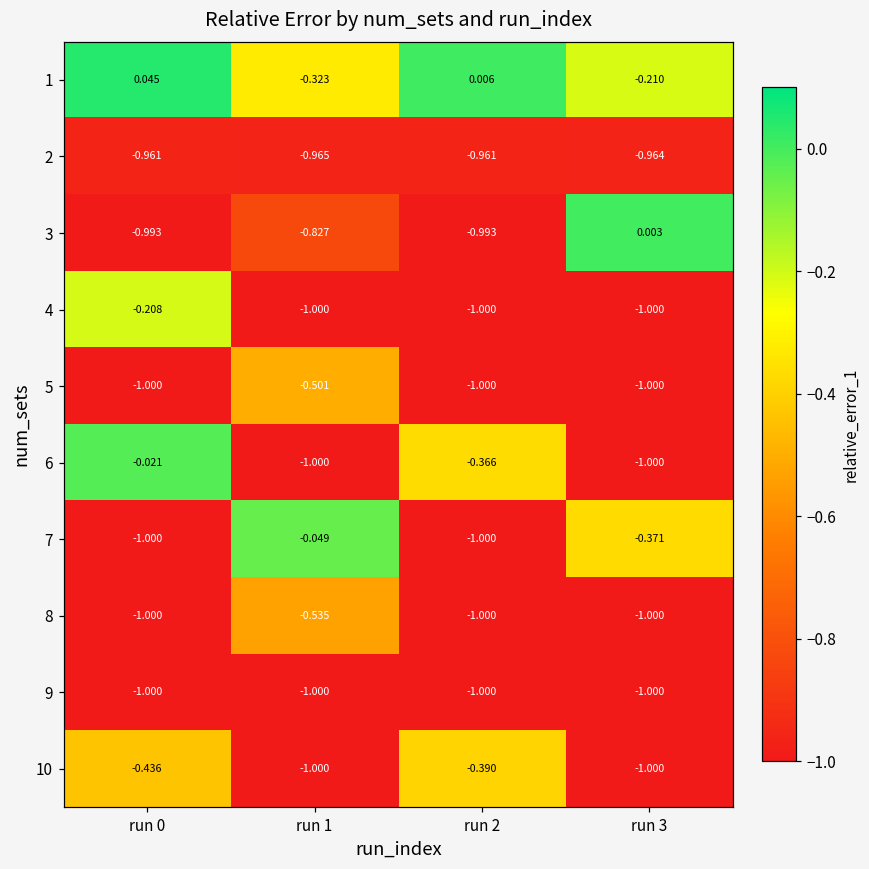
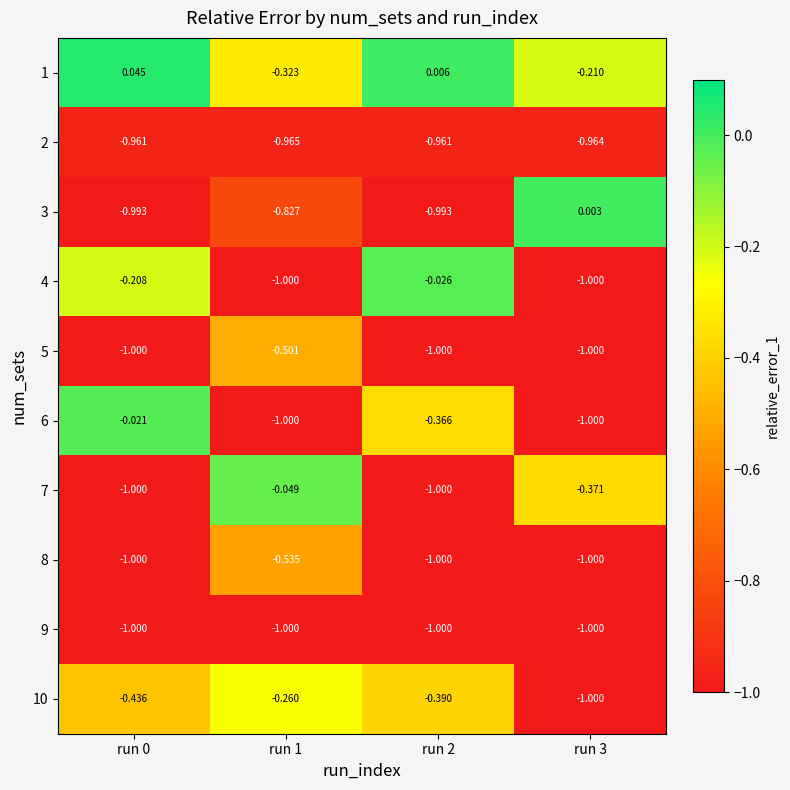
4, run 2: -1.000 -> -0.026
10, run 1: -1.000 -> -0.260
